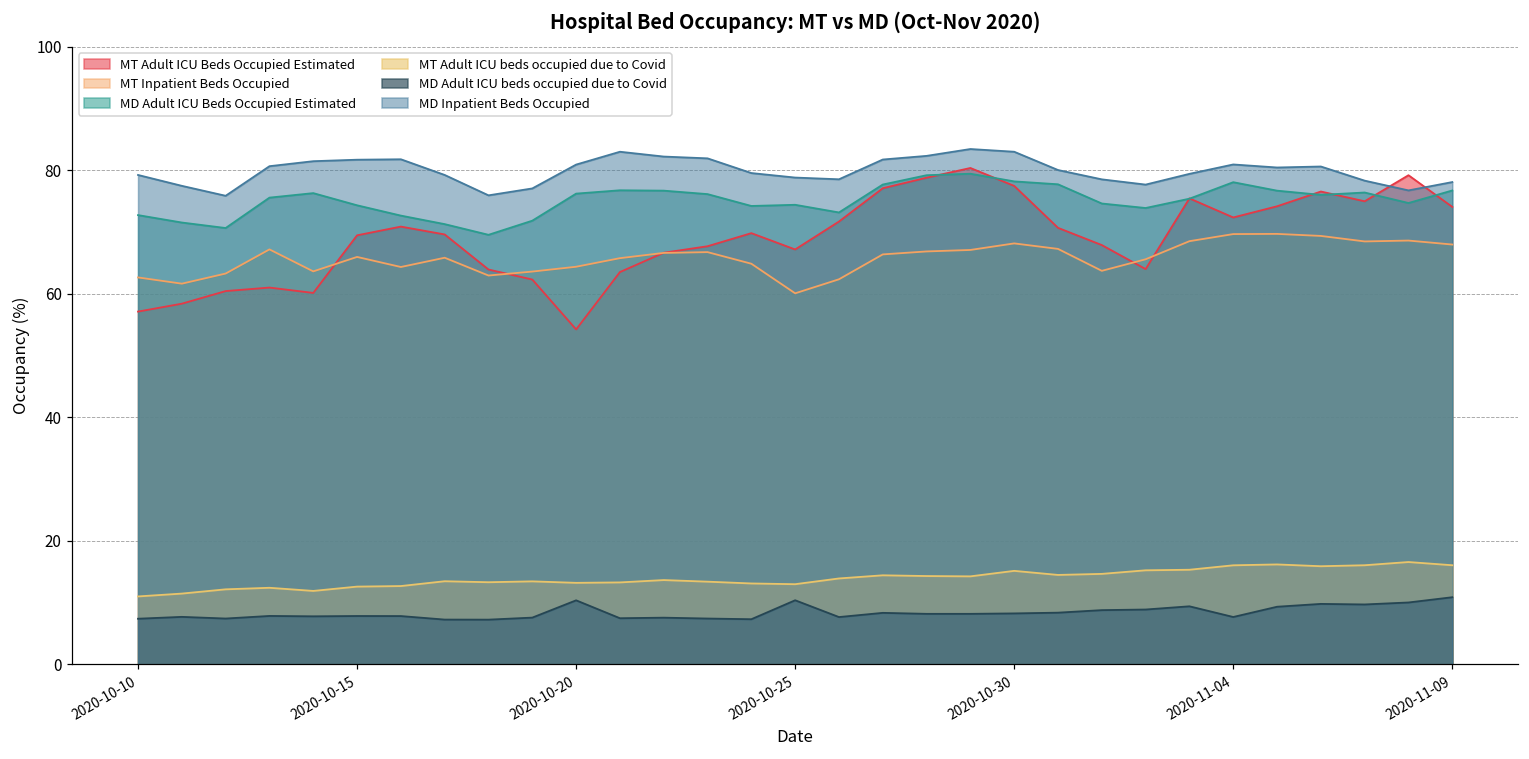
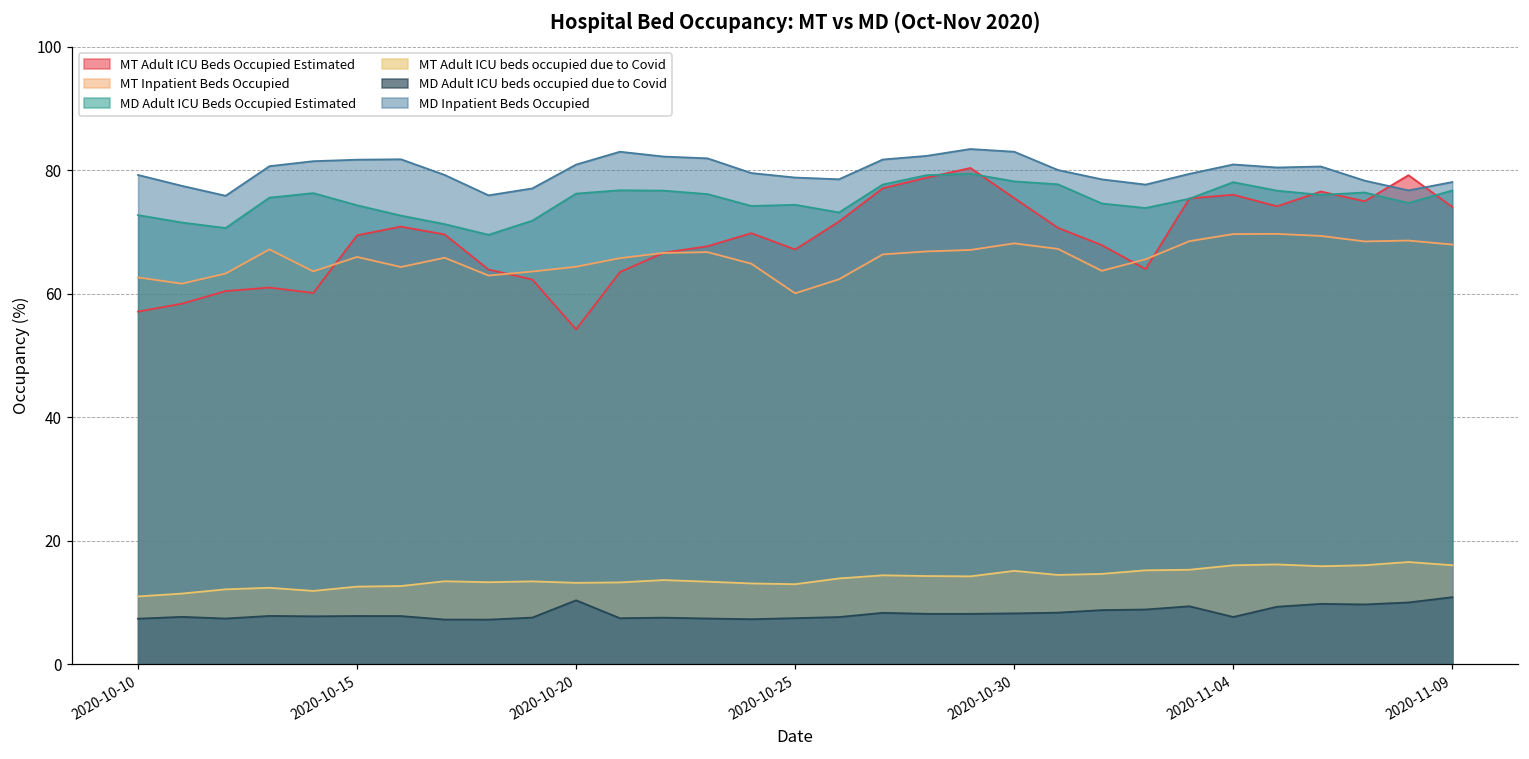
MD Adult ICU beds occupied due to Covid, 2020-10-25: 10 -> 8
MT Adult ICU Beds Occupied Estimated, 2020-10-30: 77 -> 76
MT Adult ICU Beds Occupied Estimated, 2020-11-04: 72 -> 76
